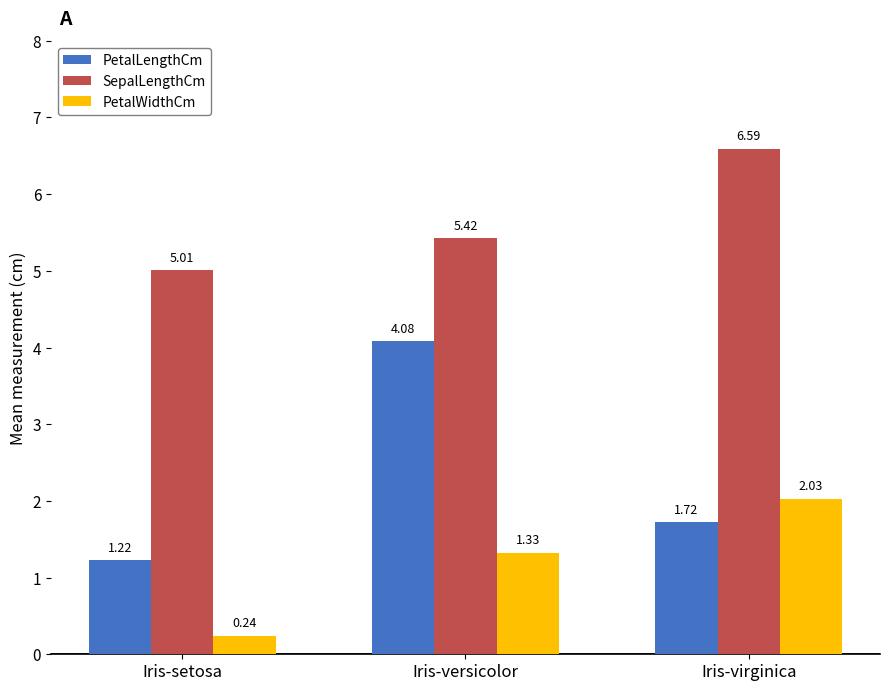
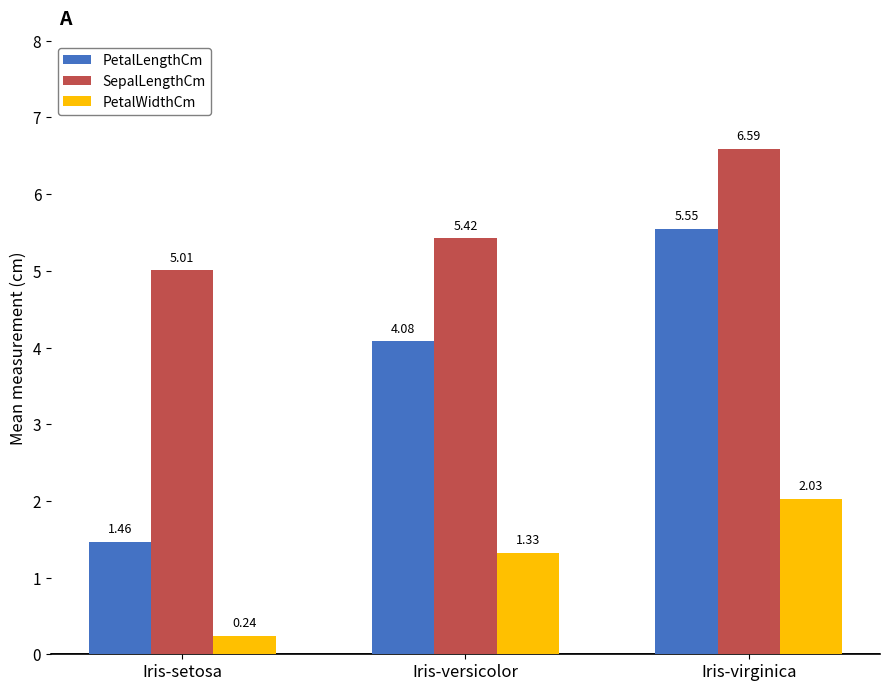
PetalLengthCm, Iris-setosa: 1.22 -> 1.46
PetalLengthCm, Iris-virginica: 1.72 -> 5.55
